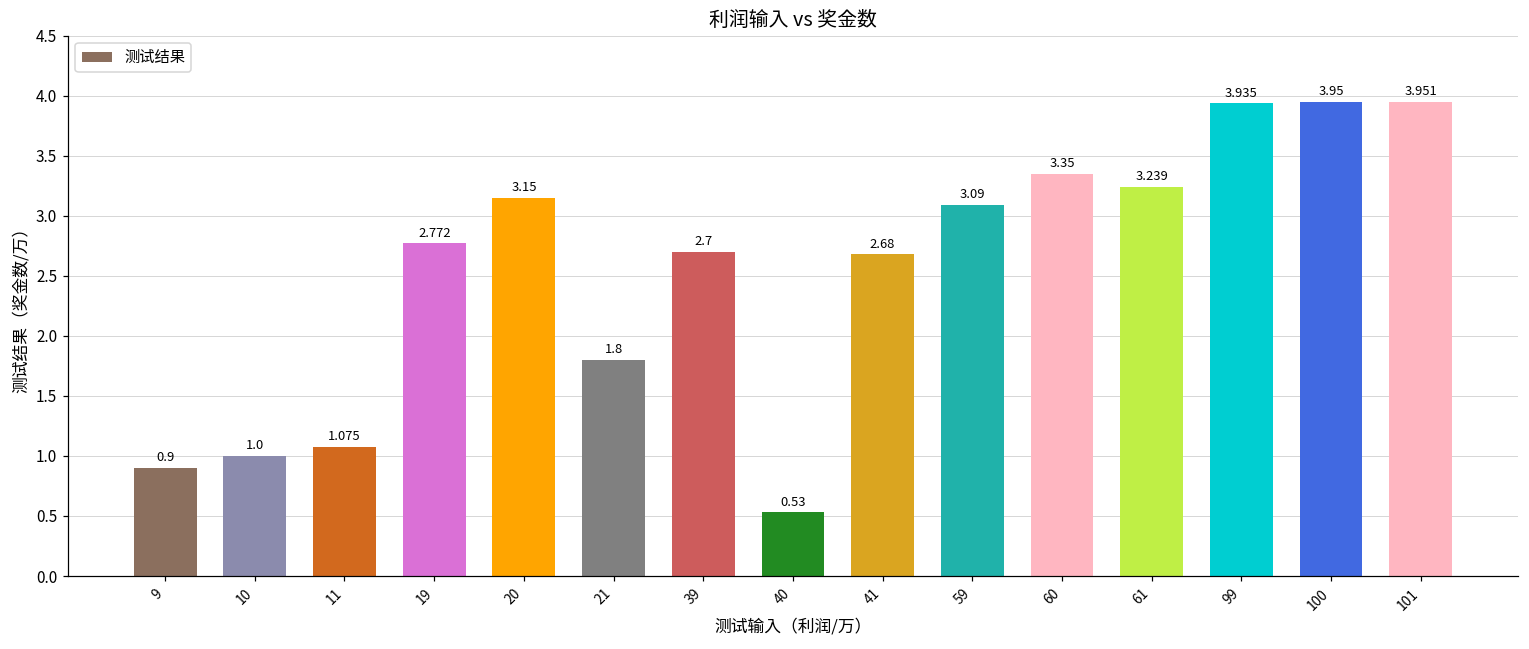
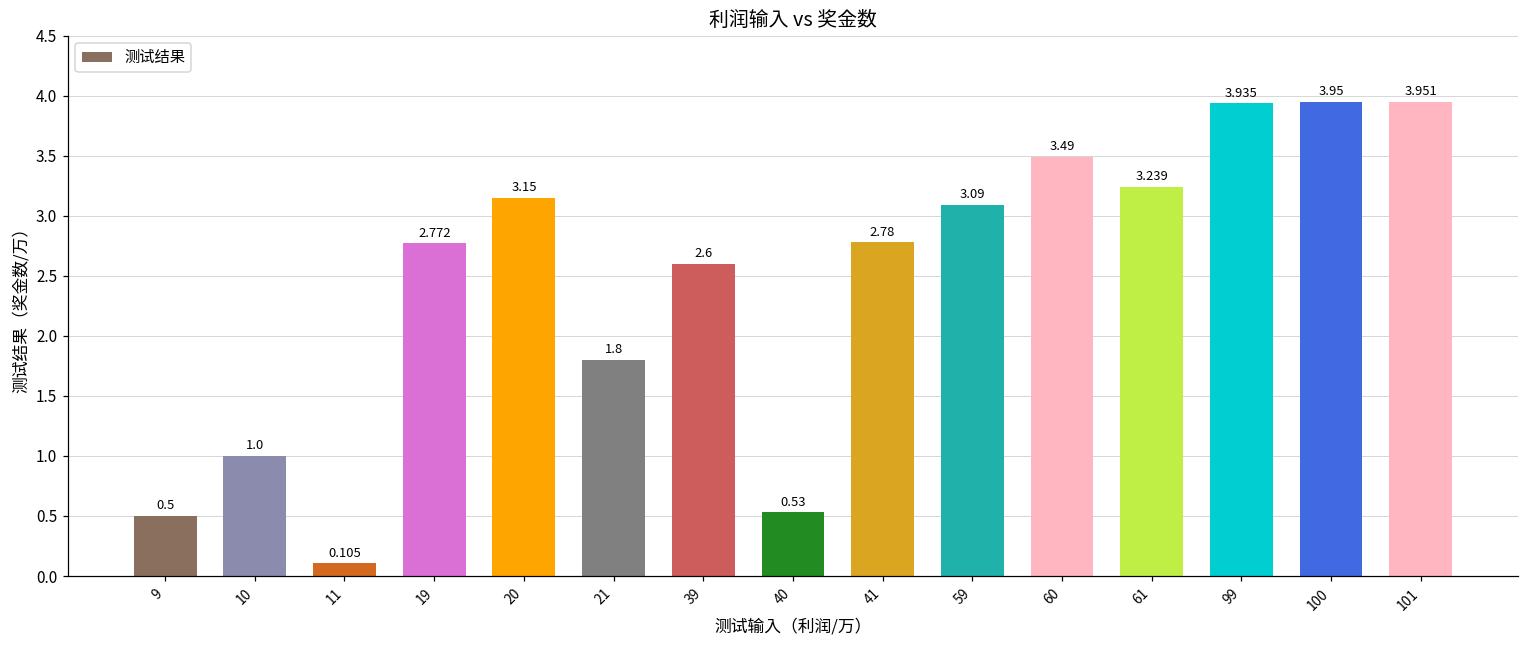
9: 0.9 -> 0.5
11: 1.075 -> 0.105
39: 2.7 -> 2.6
41: 2.68 -> 2.78
60: 3.35 -> 3.49
